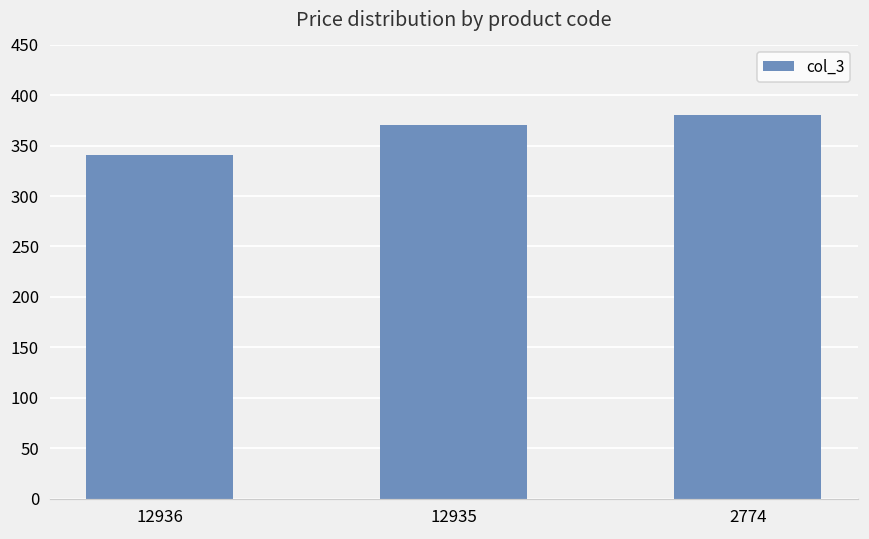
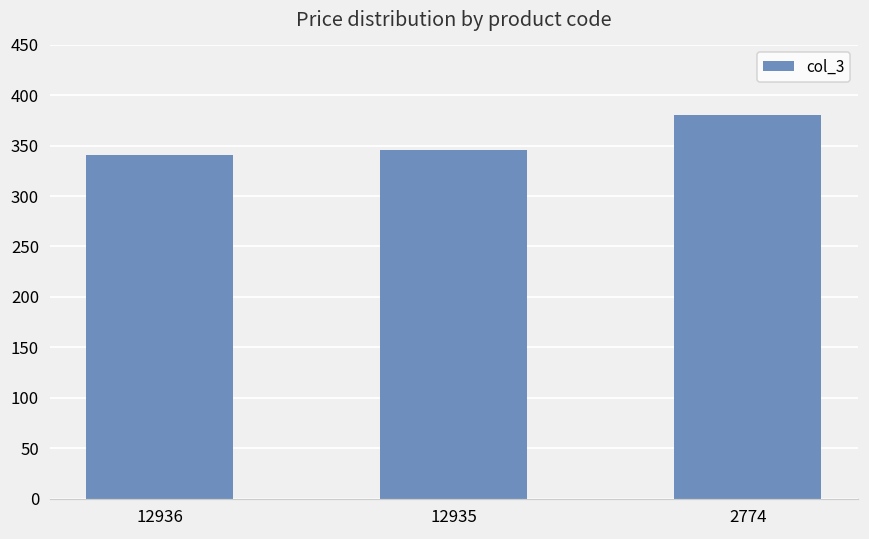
12935: 370 -> 350
